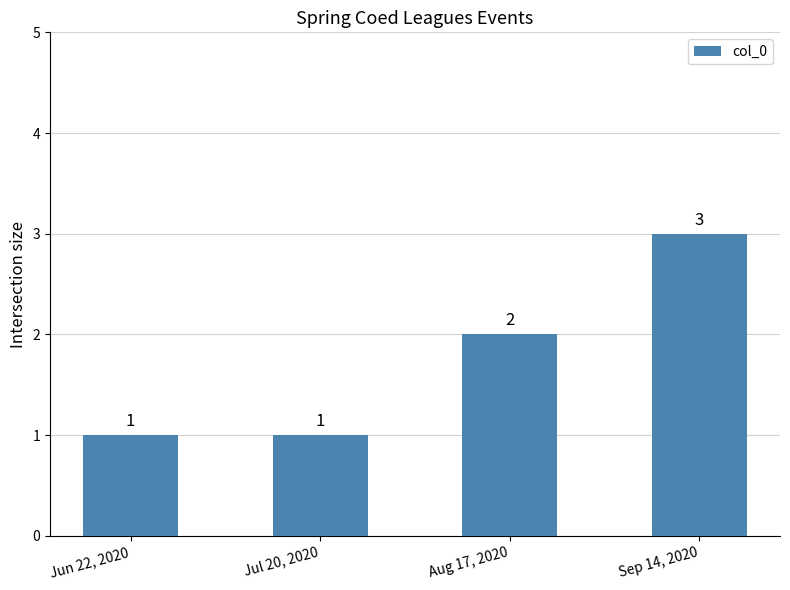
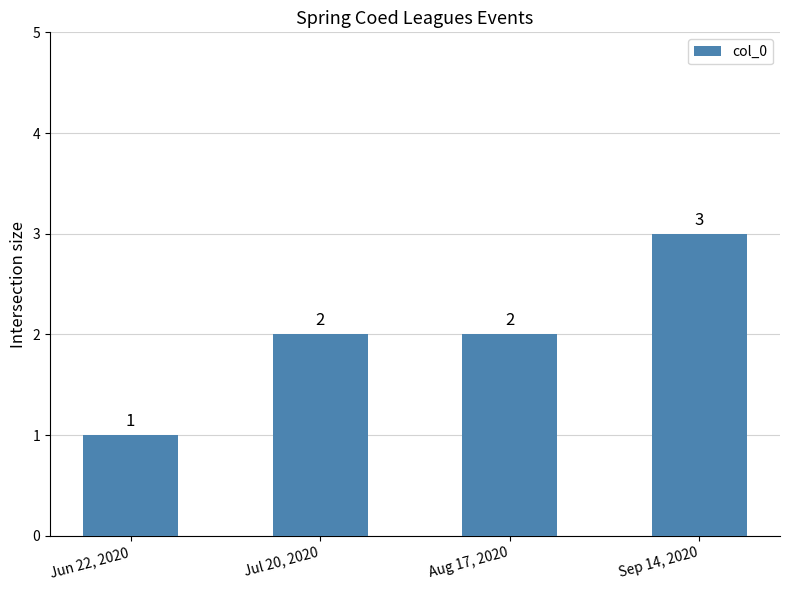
Jul 20, 2020: 1 -> 2
